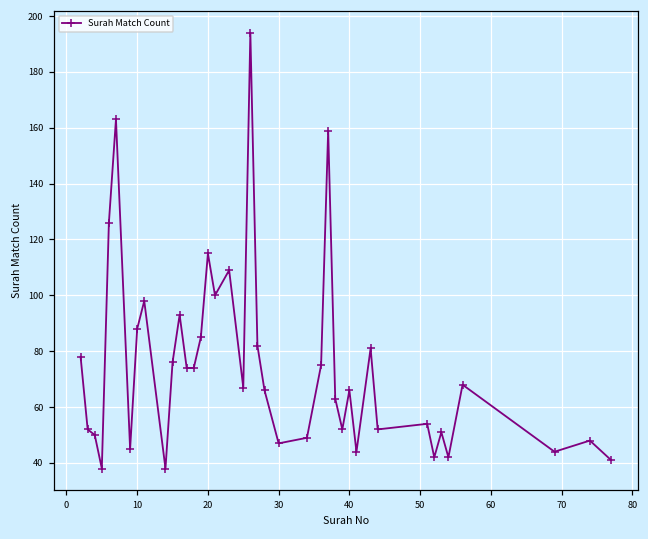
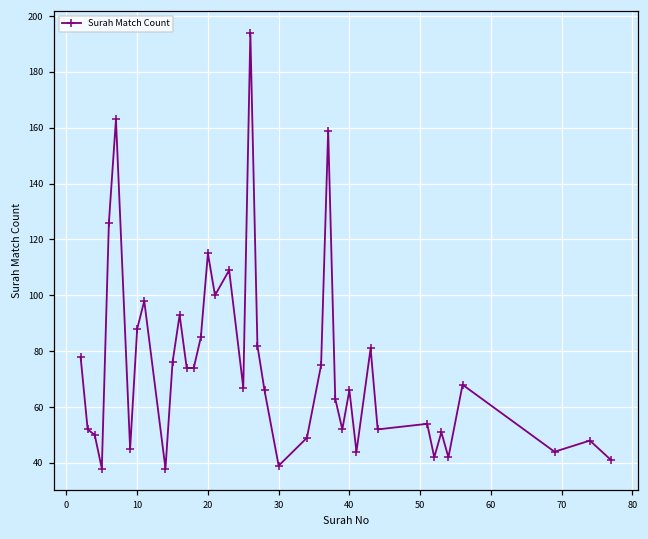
30: 47 -> 39
